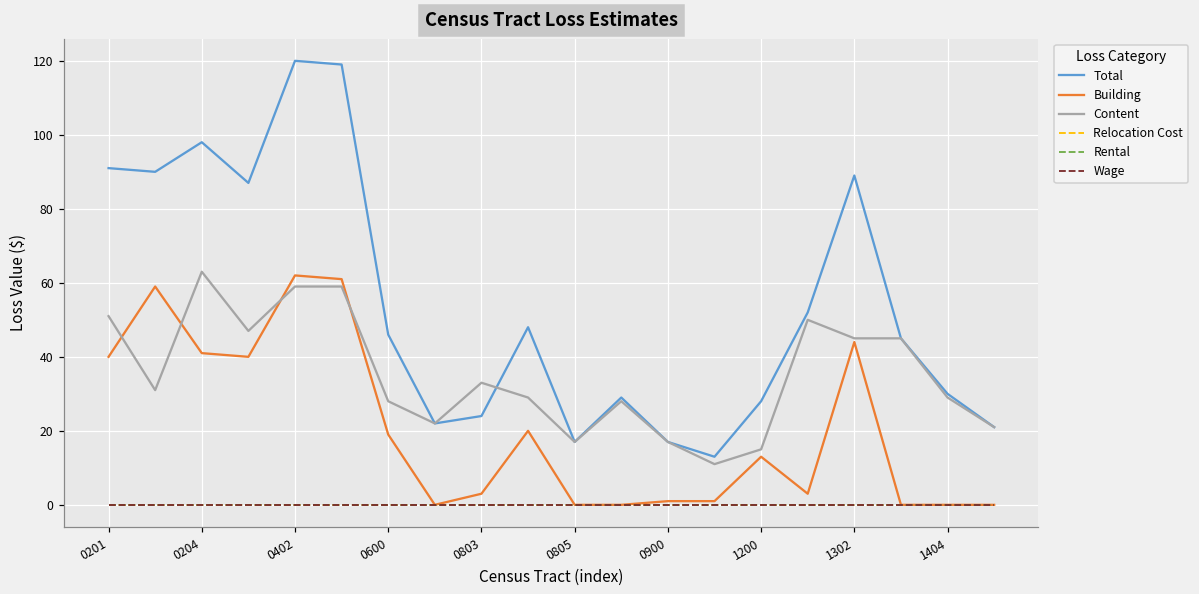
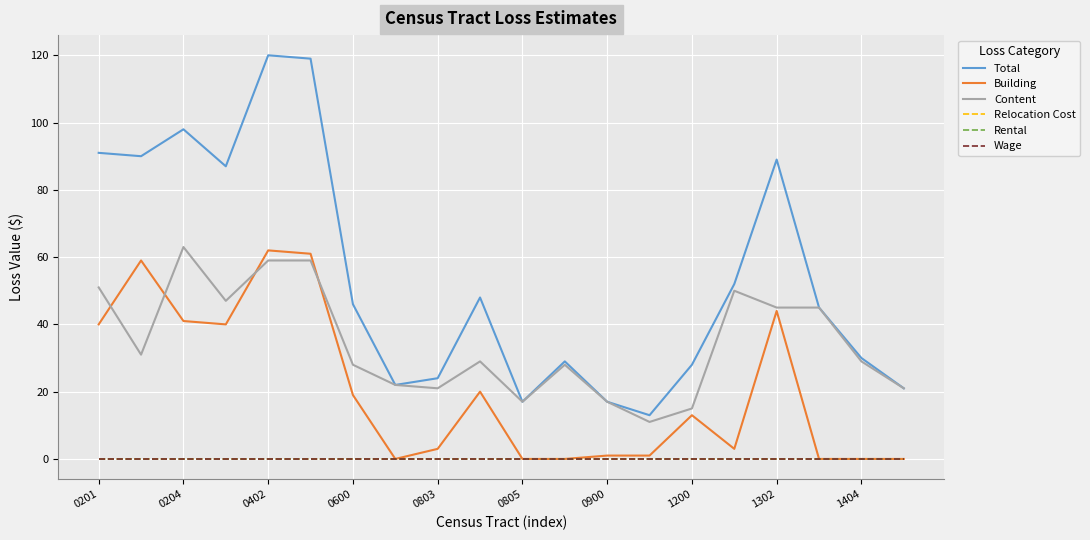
Content, 0803: 33 -> 21
